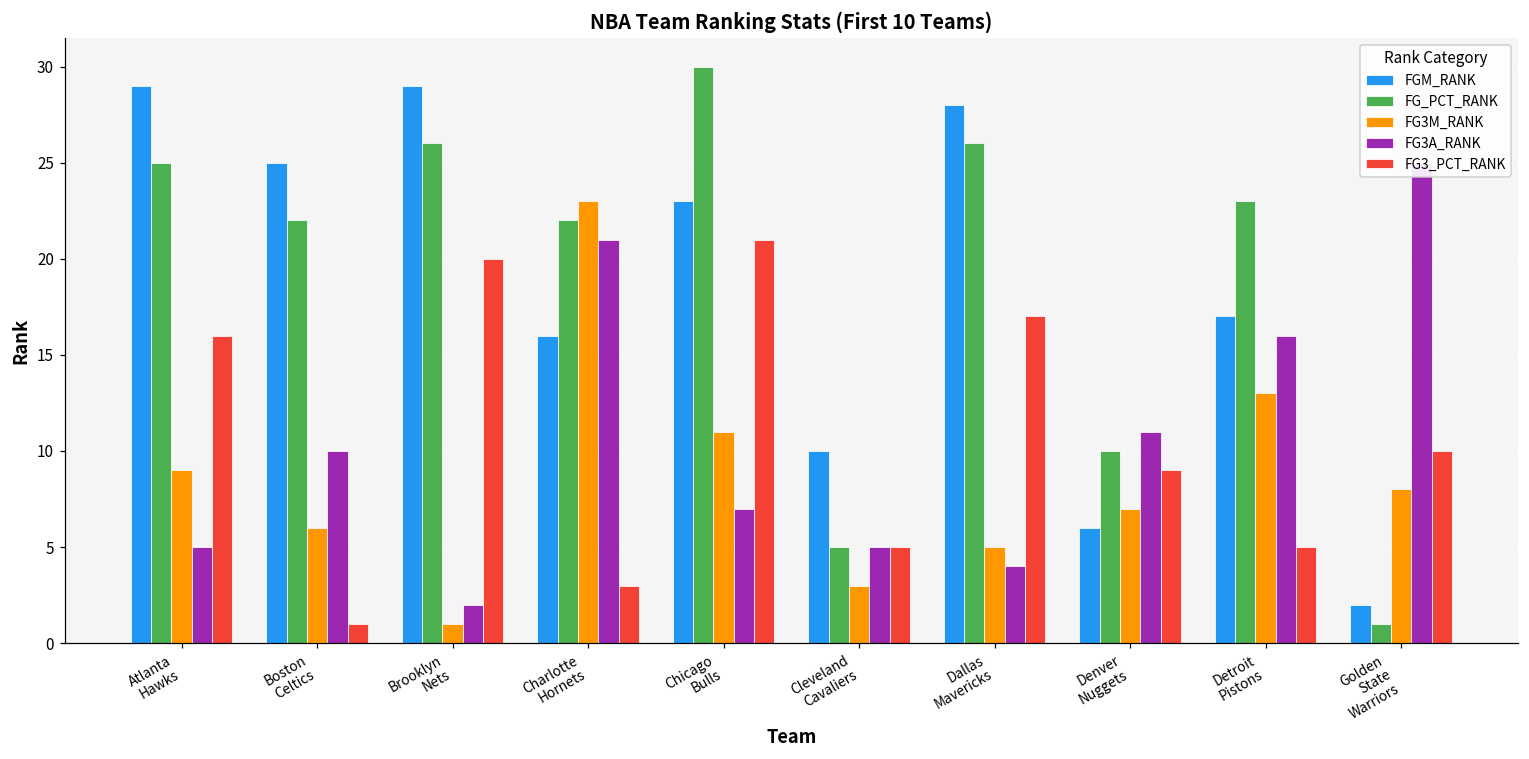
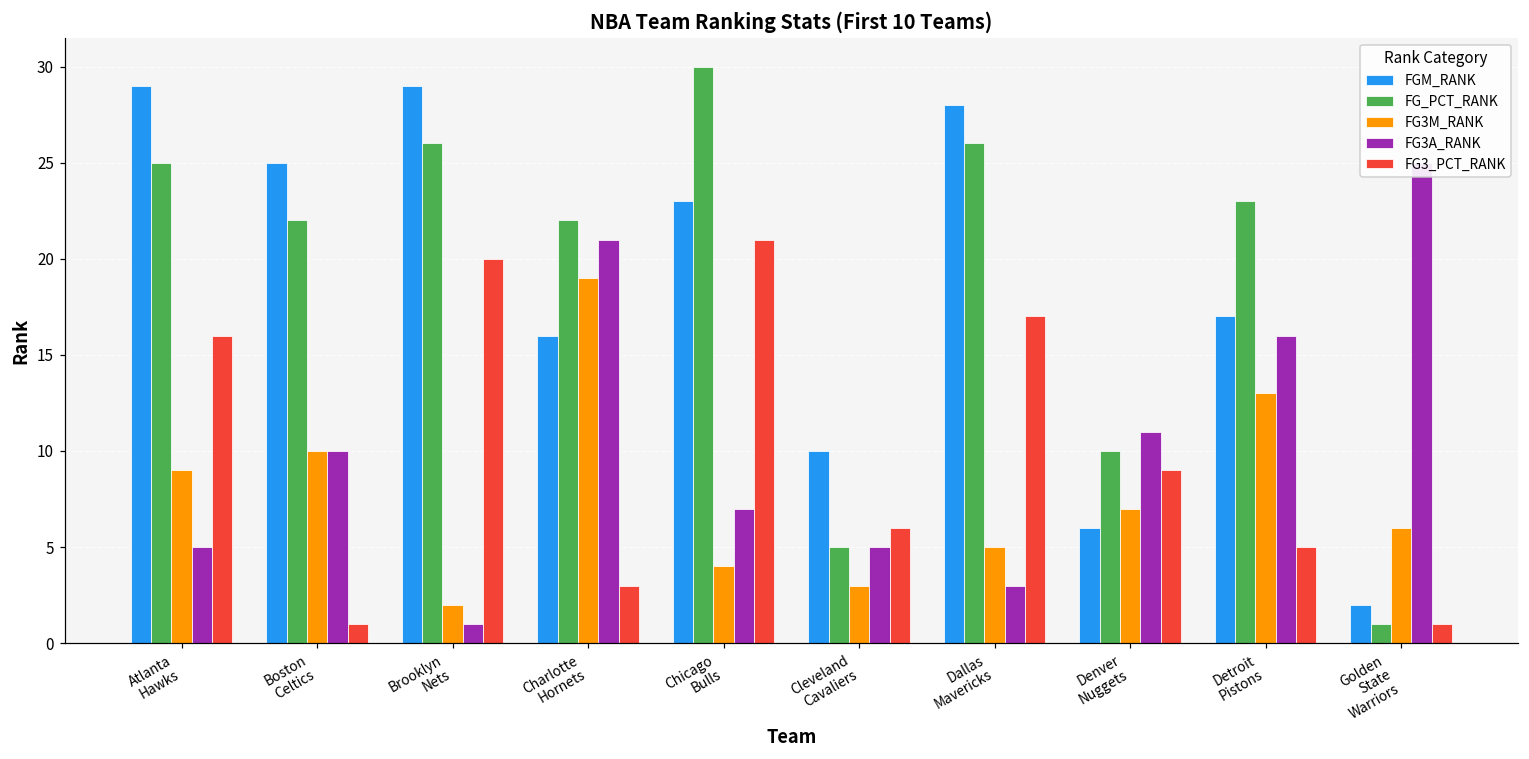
FG3M_RANK, Boston Celtics: 6 -> 10
FG3M_RANK, Brooklyn Nets: 1 -> 2
FG3A_RANK, Brooklyn Nets: 2 -> 1
FG3M_RANK, Charlotte Hornets: 23 -> 19
FG3M_RANK, Chicago Bulls: 11 -> 4
FG3_PCT_RANK, Cleveland Cavaliers: 5 -> 6
FG3A_RANK, Dallas Mavericks: 4 -> 3
FG3M_RANK, Golden State Warriors: 8 -> 6
FG3_PCT_RANK, Golden State Warriors: 10 -> 1
